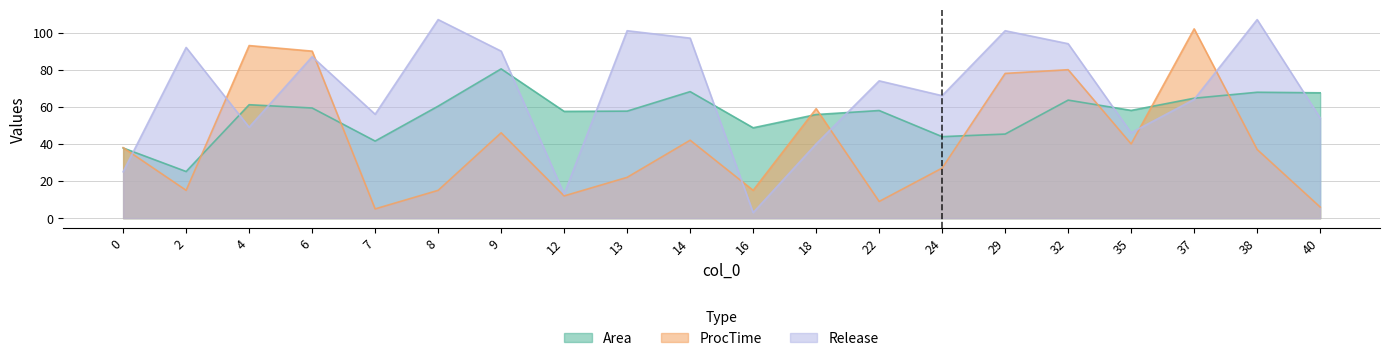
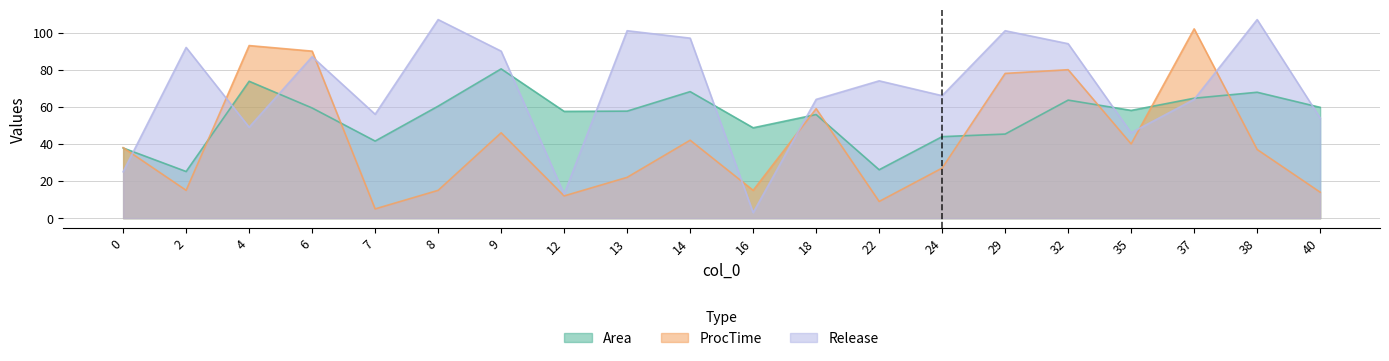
Area, 4: 61 -> 74
Release, 18: 40 -> 64
Area, 22: 58 -> 26
Area, 40: 68 -> 60
ProcTime, 40: 6 -> 14
